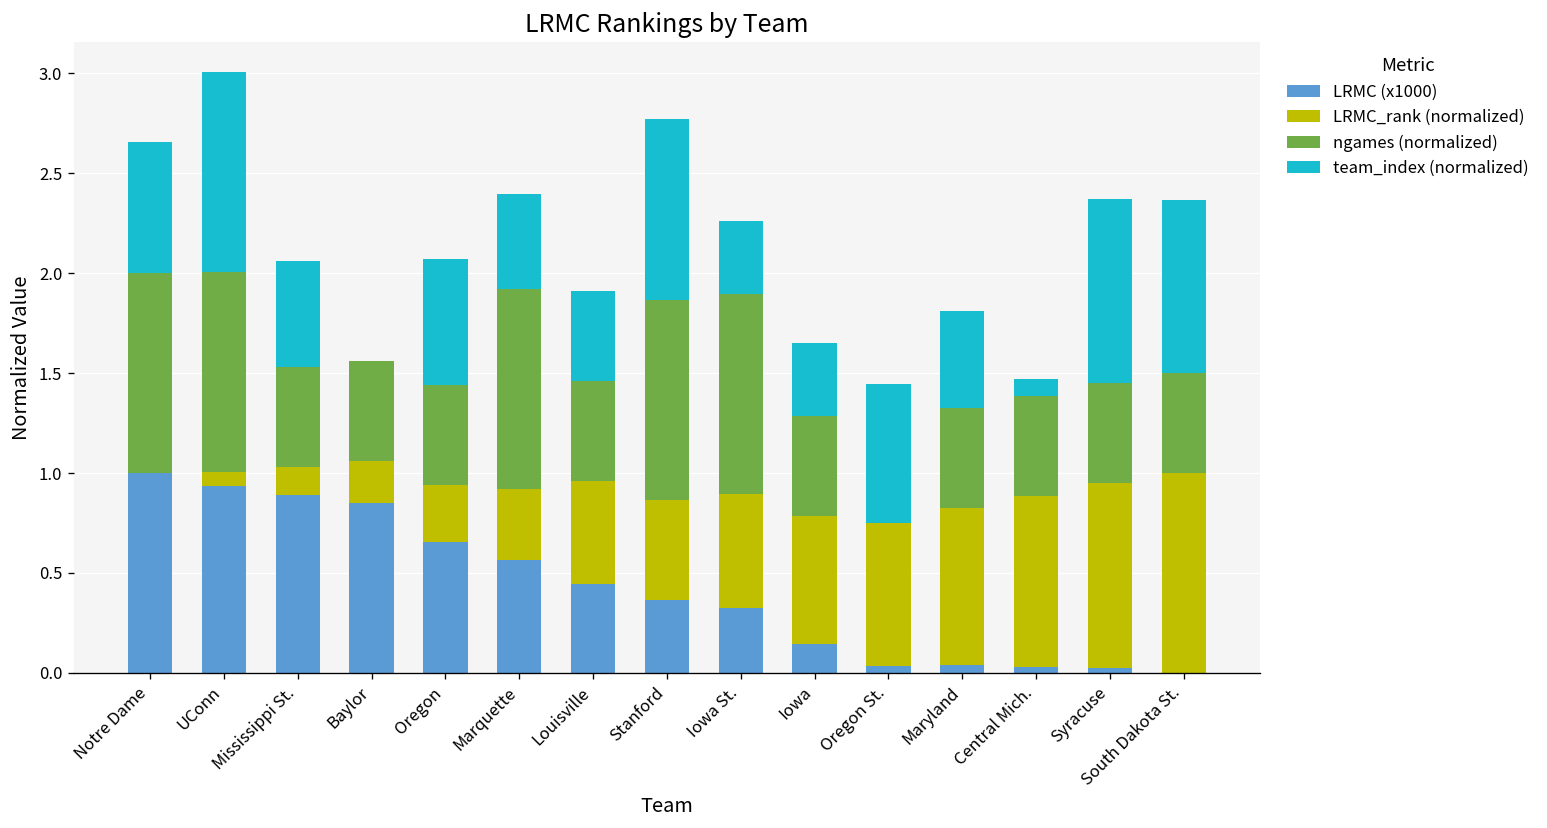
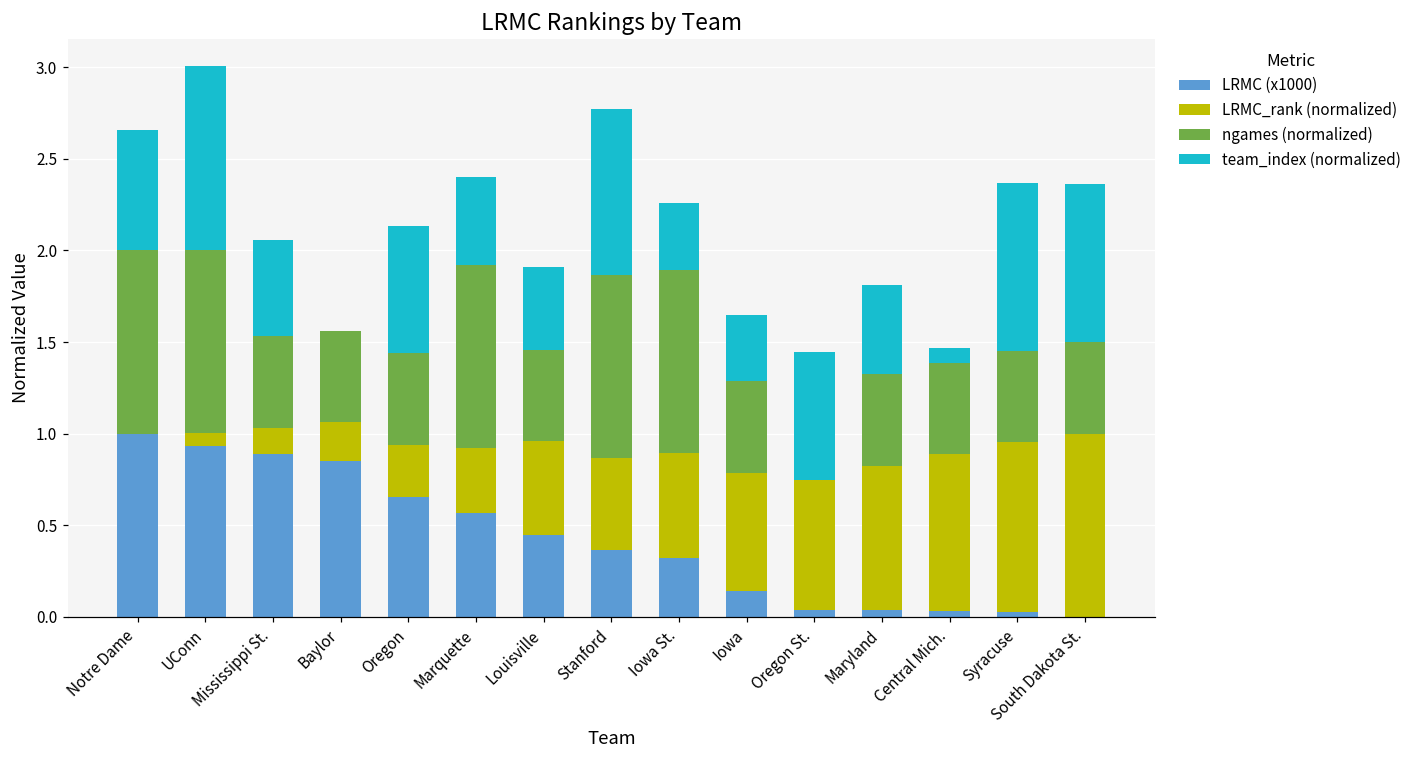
team_index (normalized), Oregon: 0.63 -> 0.69
